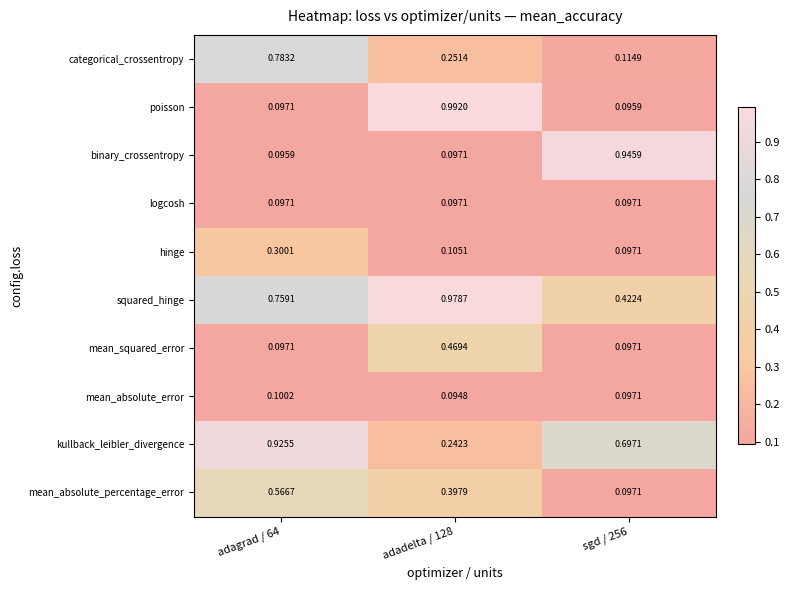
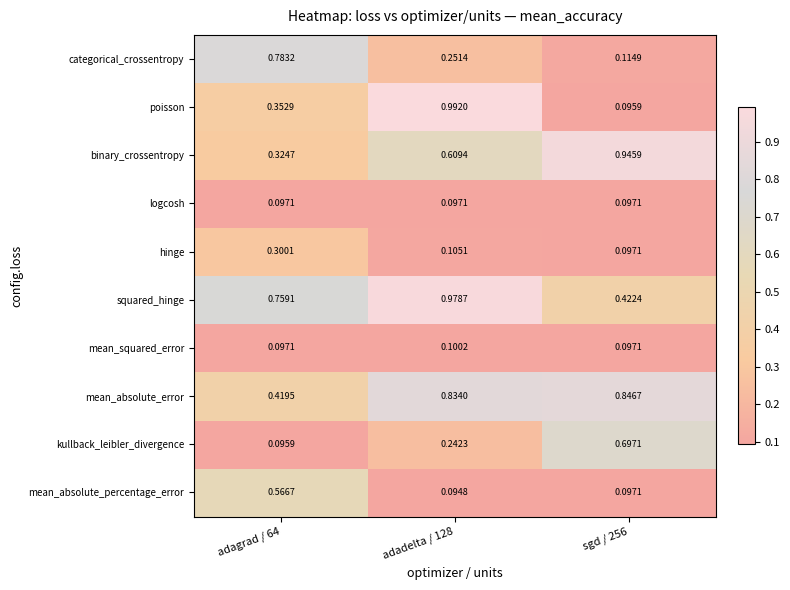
poisson, adagrad / 64: 0.0971 -> 0.3529
binary_crossentropy, adagrad / 64: 0.0959 -> 0.3247
binary_crossentropy, adadelta / 128: 0.0971 -> 0.6094
mean_squared_error, adadelta / 128: 0.4694 -> 0.1002
mean_absolute_error, adagrad / 64: 0.1002 -> 0.4195
mean_absolute_error, adadelta / 128: 0.0948 -> 0.8340
mean_absolute_error, sgd / 256: 0.0971 -> 0.8467
kullback_leibler_divergence, adagrad / 64: 0.9255 -> 0.0959
mean_absolute_percentage_error, adadelta / 128: 0.3979 -> 0.0948
